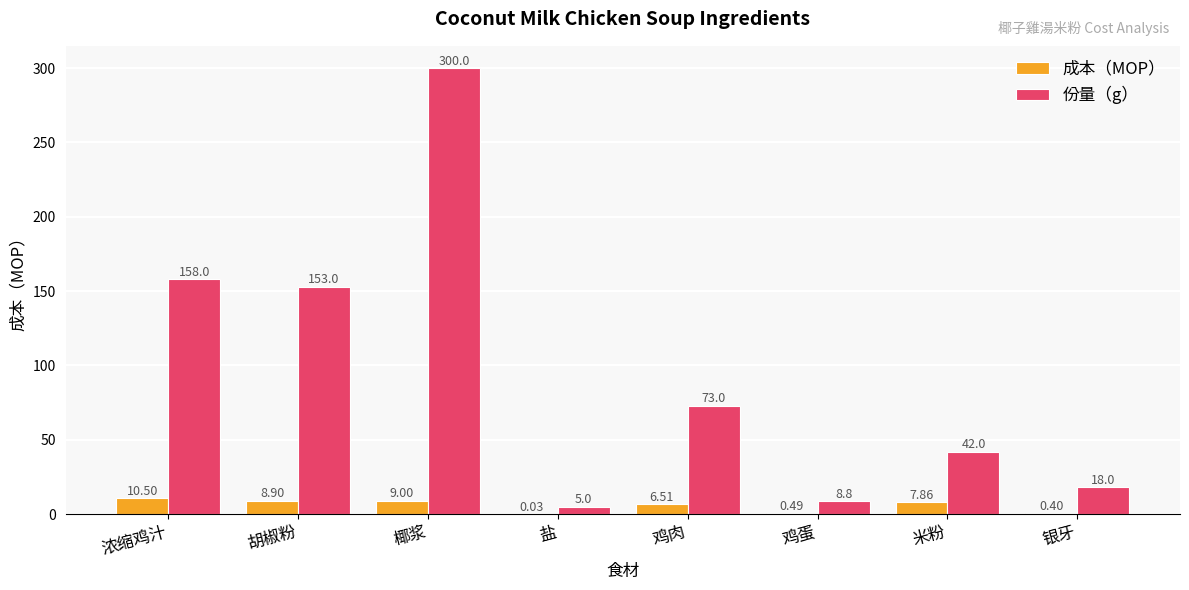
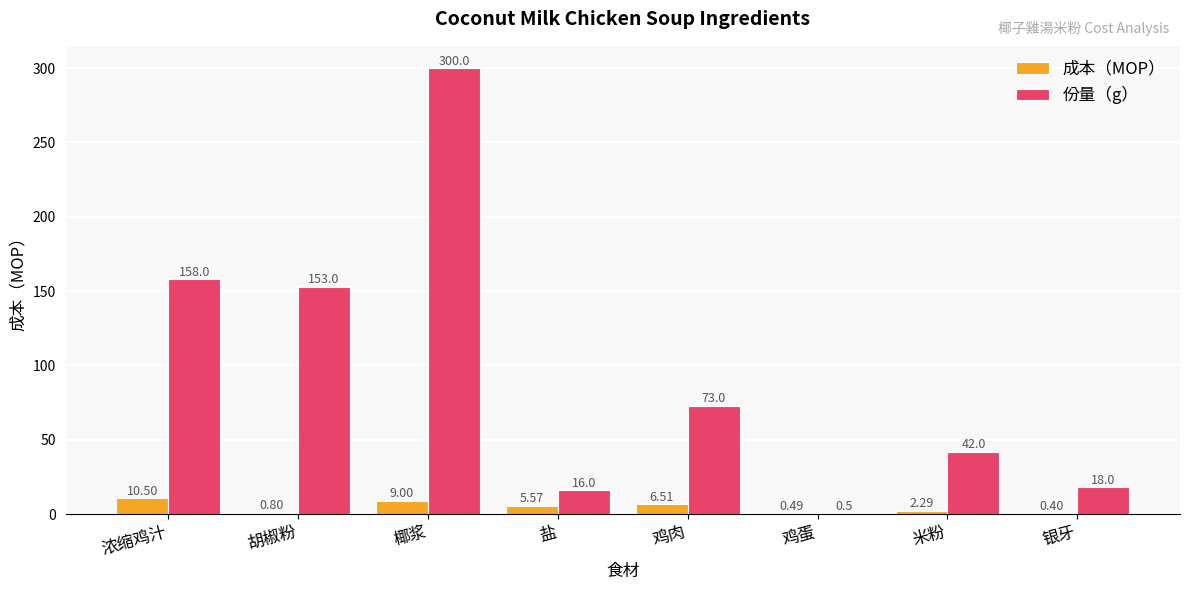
成本（MOP）, 胡椒粉: 8.90 -> 0.80
成本（MOP）, 盐: 0.03 -> 5.57
份量（g）, 盐: 5.0 -> 16.0
份量（g）, 鸡蛋: 8.8 -> 0.5
成本（MOP）, 米粉: 7.86 -> 2.29
